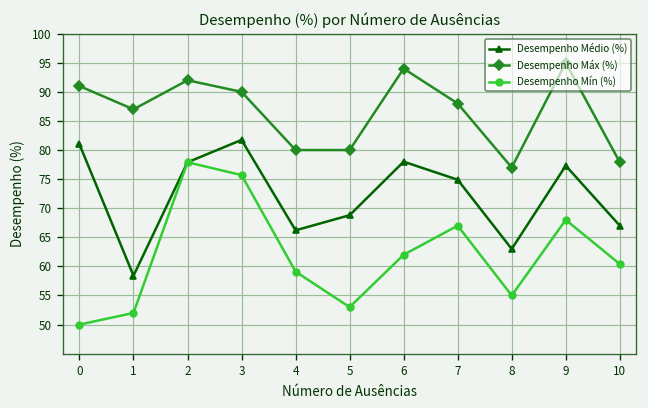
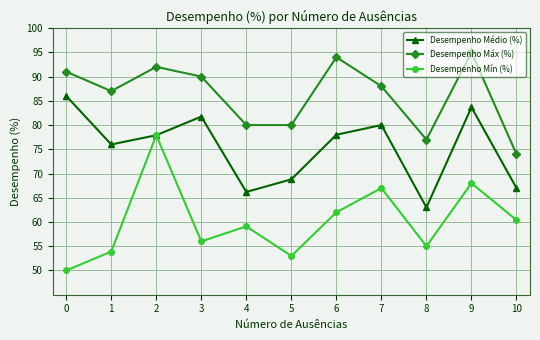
Desempenho Médio (%), 0: 81 -> 86
Desempenho Médio (%), 1: 58 -> 76
Desempenho Mín (%), 1: 52 -> 54
Desempenho Mín (%), 3: 76 -> 56
Desempenho Médio (%), 7: 75 -> 80
Desempenho Médio (%), 9: 77 -> 84
Desempenho Máx (%), 10: 78 -> 74
